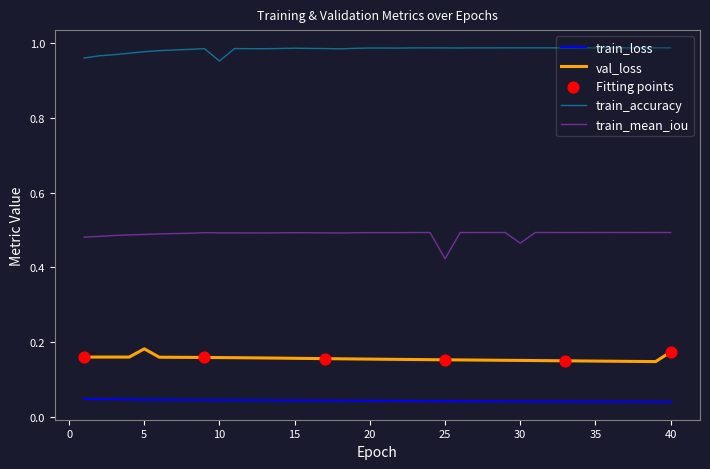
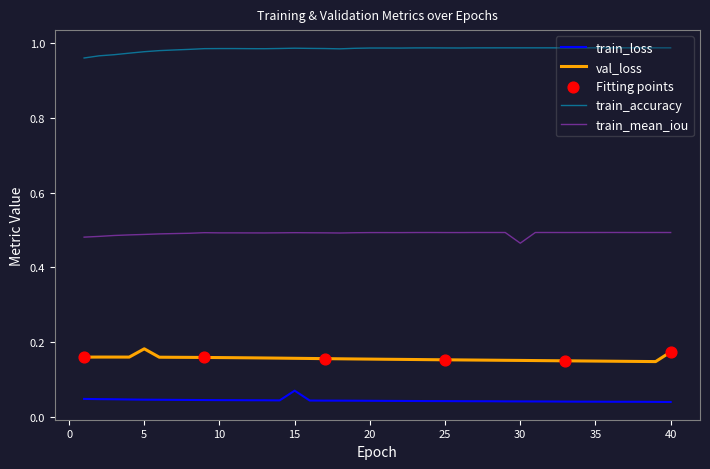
train_accuracy, 10: 0.95 -> 0.98
train_loss, 15: 0.04 -> 0.07
train_mean_iou, 25: 0.42 -> 0.49
